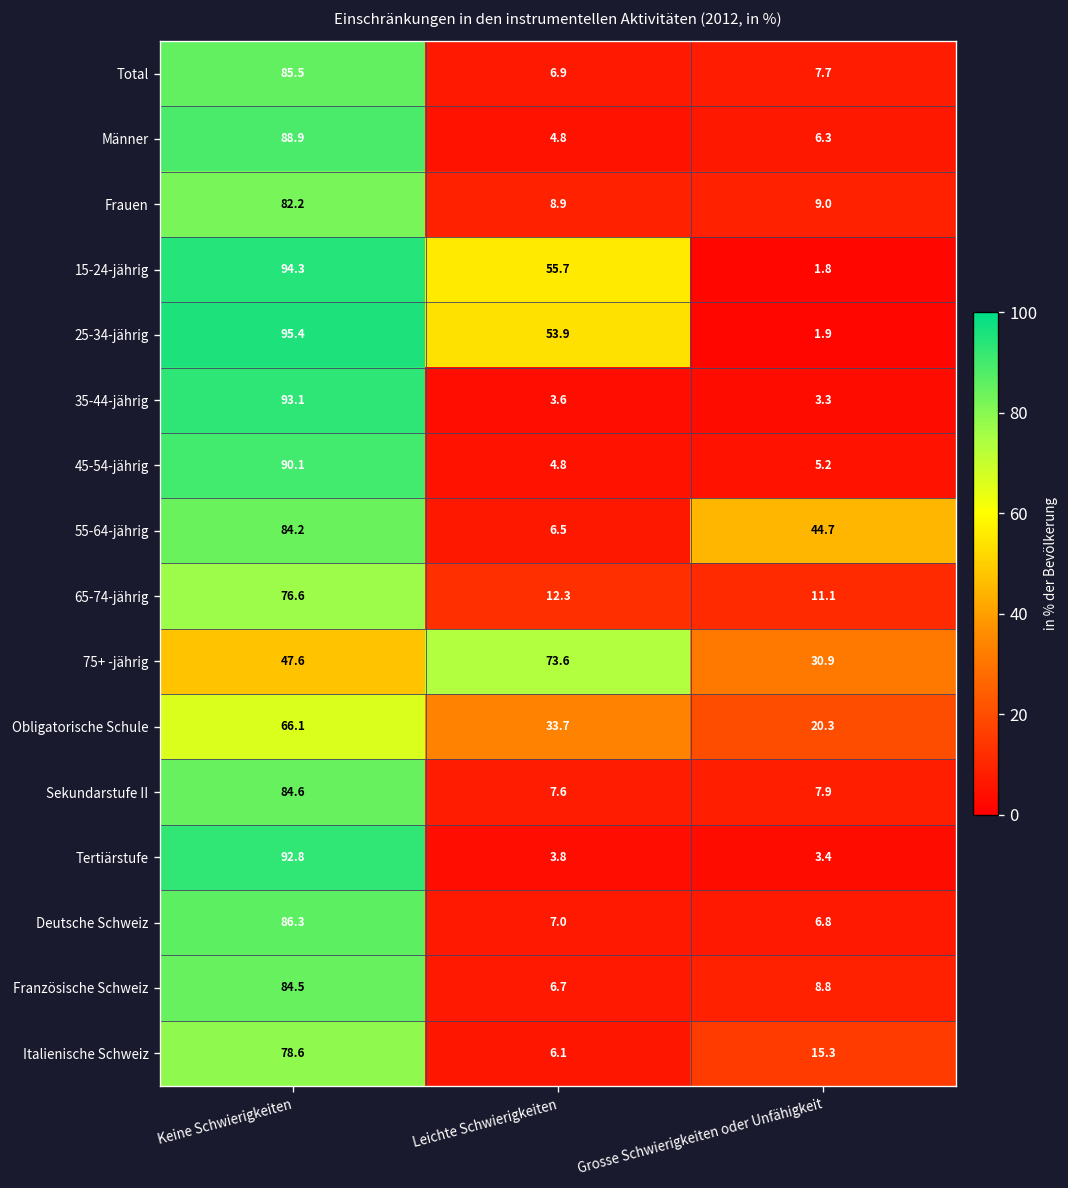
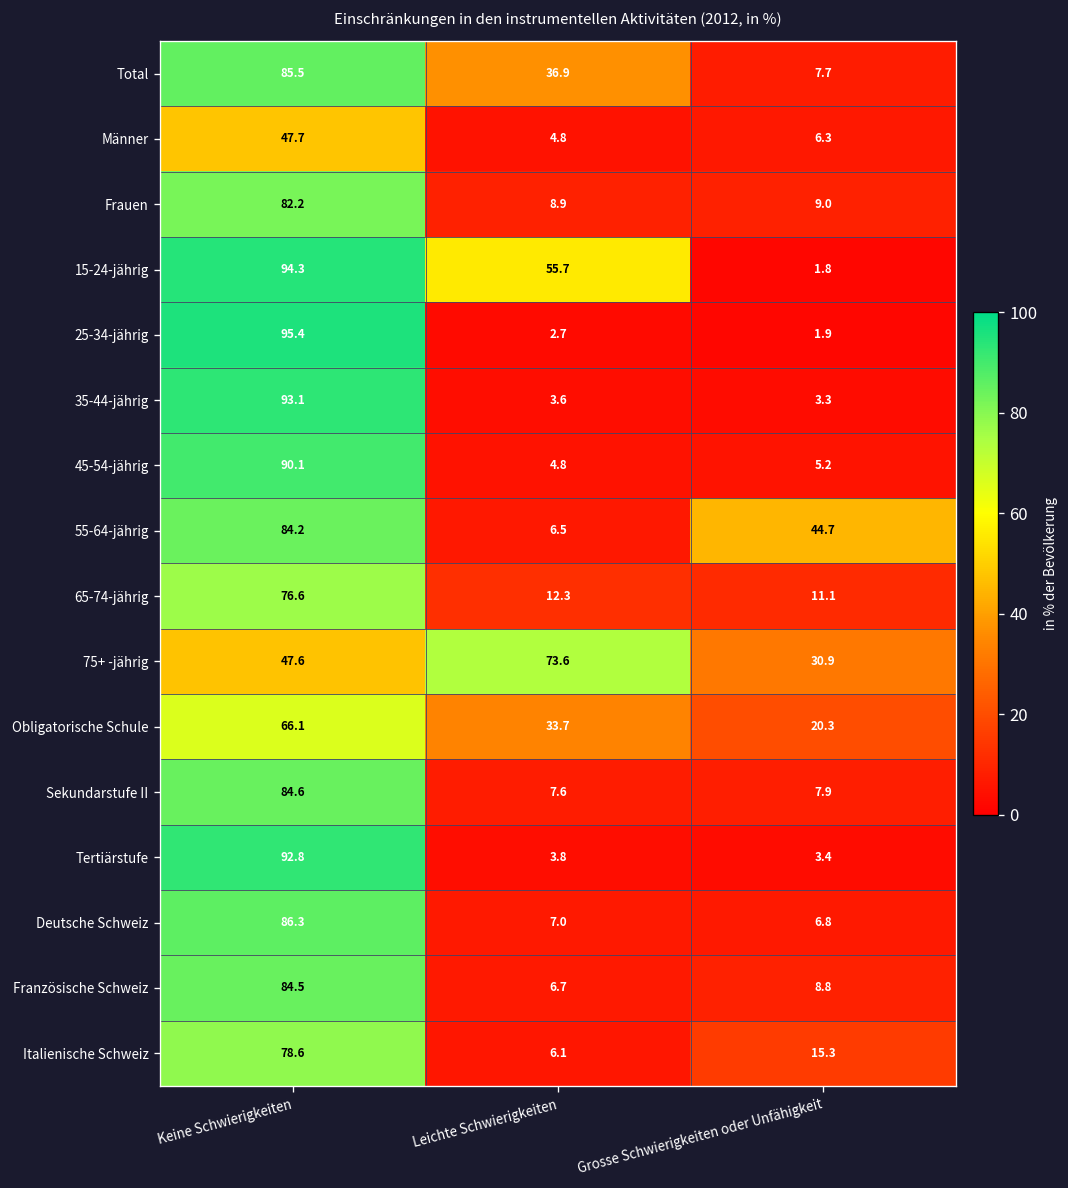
Total, Leichte Schwierigkeiten: 6.9 -> 36.9
Männer, Keine Schwierigkeiten: 88.9 -> 47.7
25-34-jährig, Leichte Schwierigkeiten: 53.9 -> 2.7
